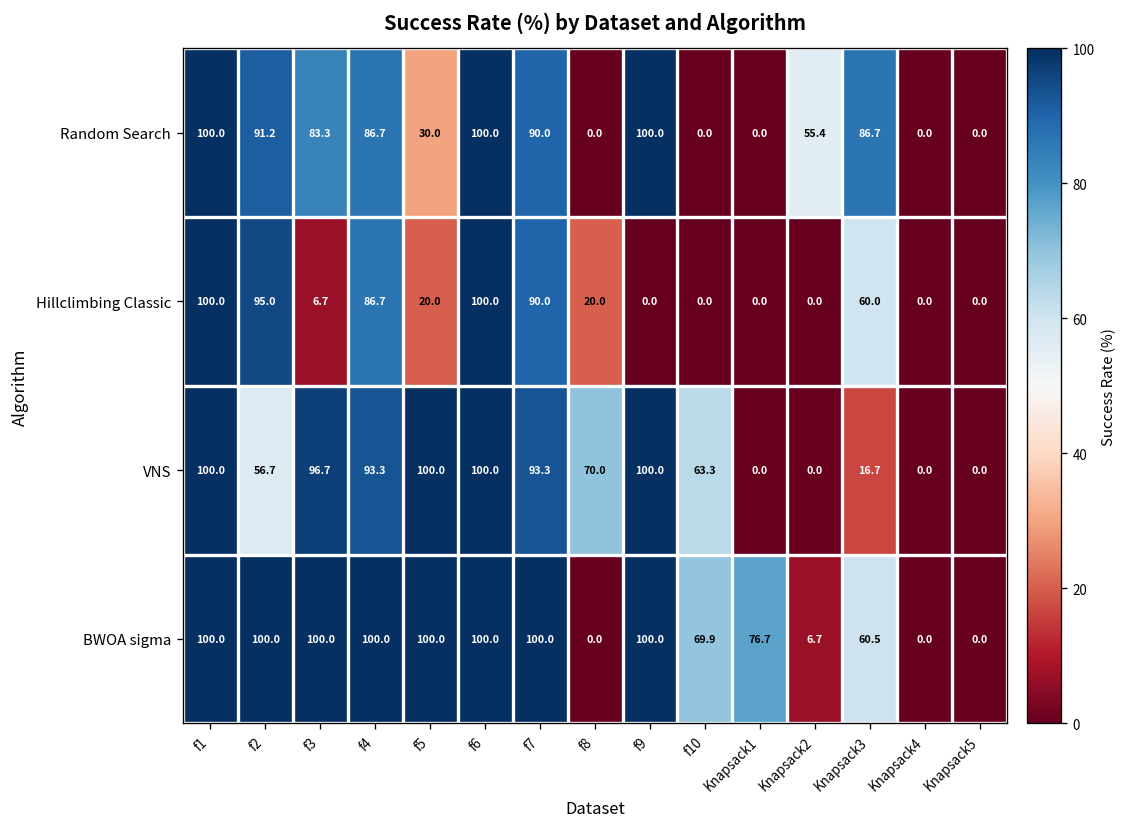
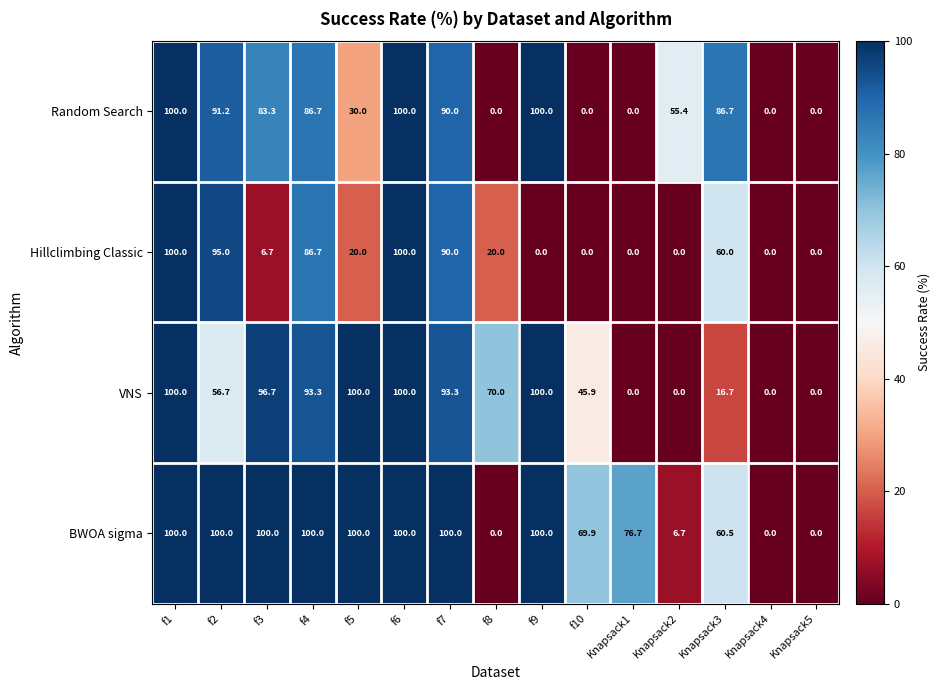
VNS, f10: 63.3 -> 45.9
